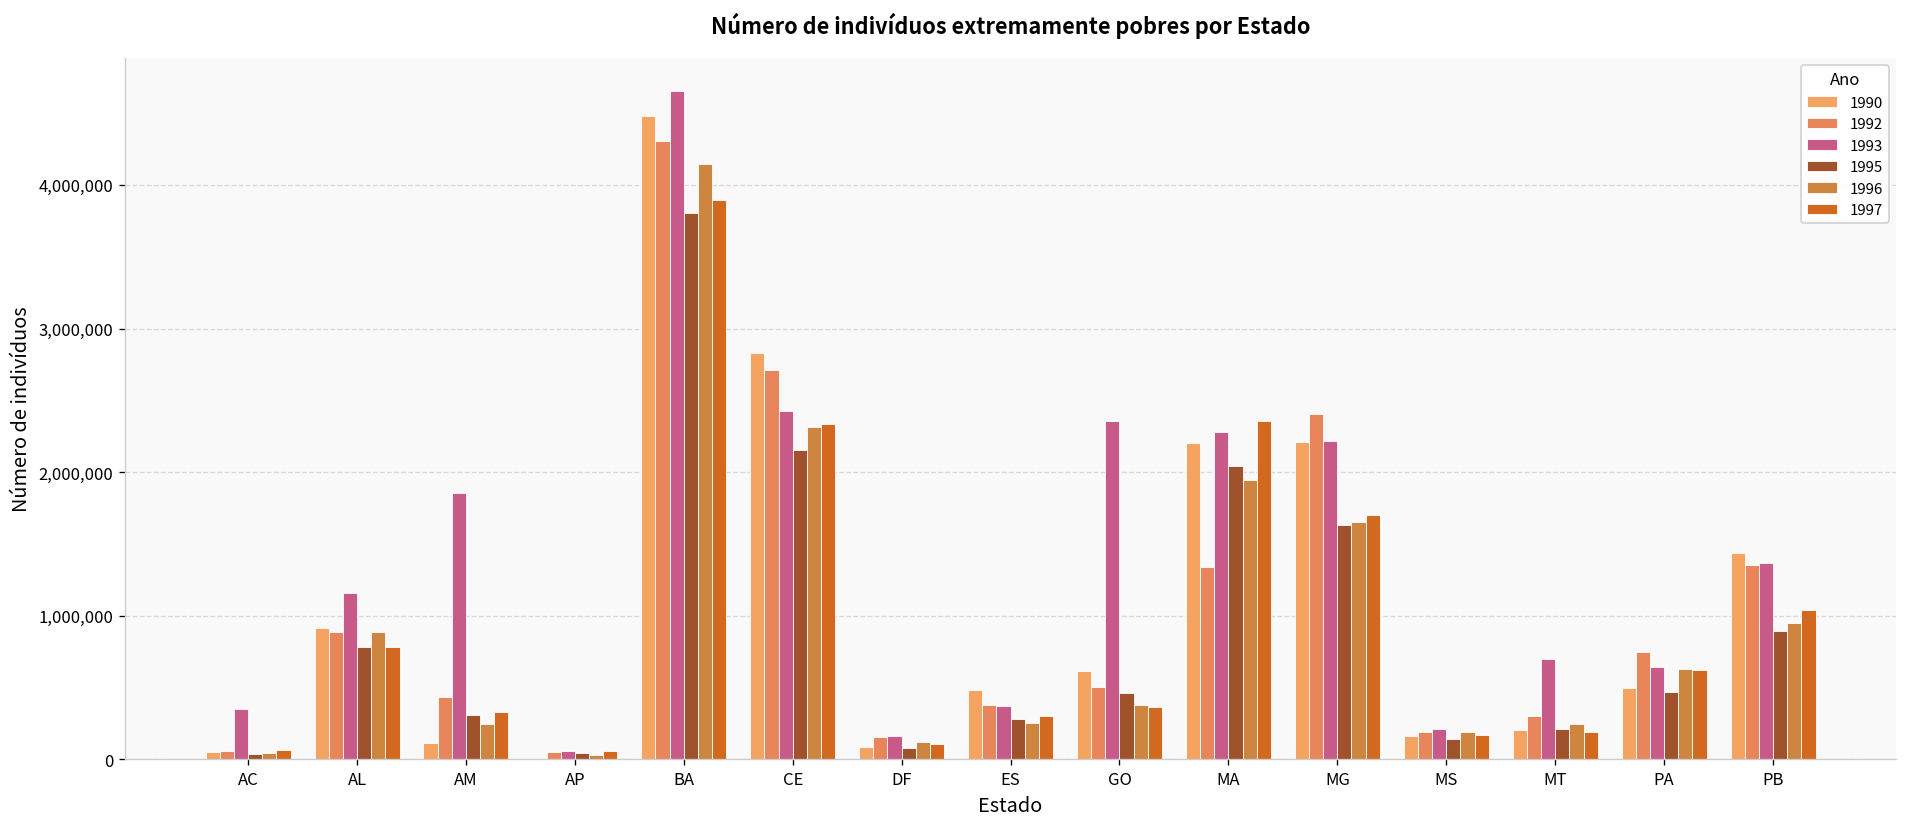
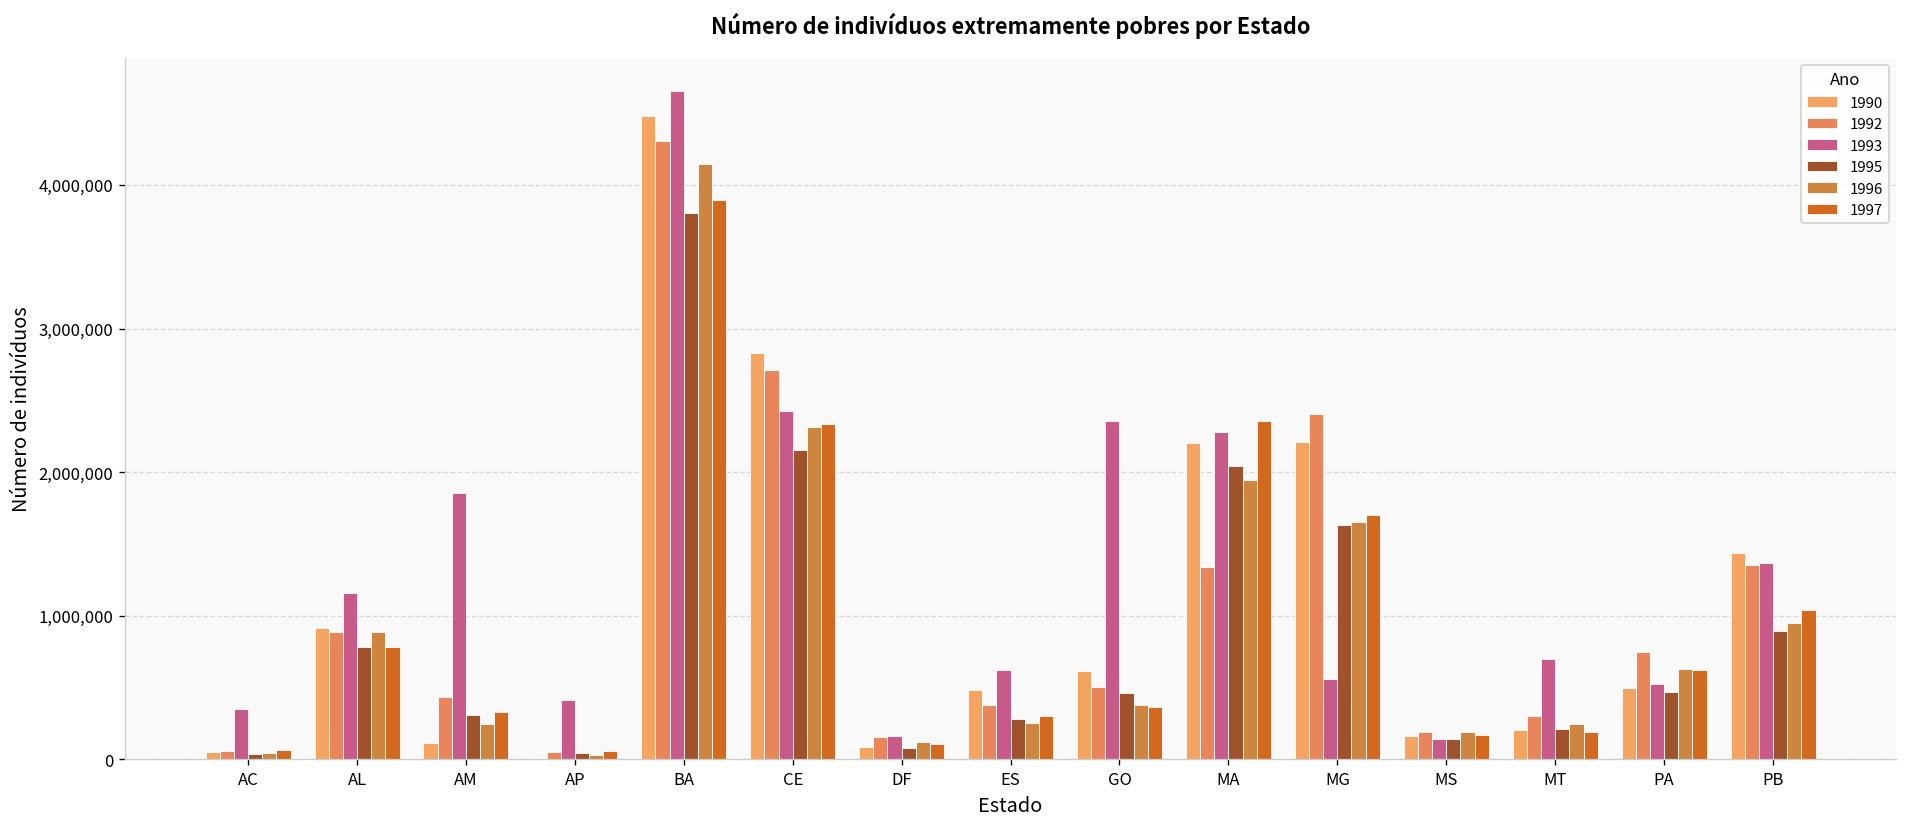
1993, AP: 60,000 -> 410,000
1993, ES: 370,000 -> 630,000
1993, MG: 2,220,000 -> 560,000
1993, MS: 210,000 -> 140,000
1993, PA: 650,000 -> 530,000
